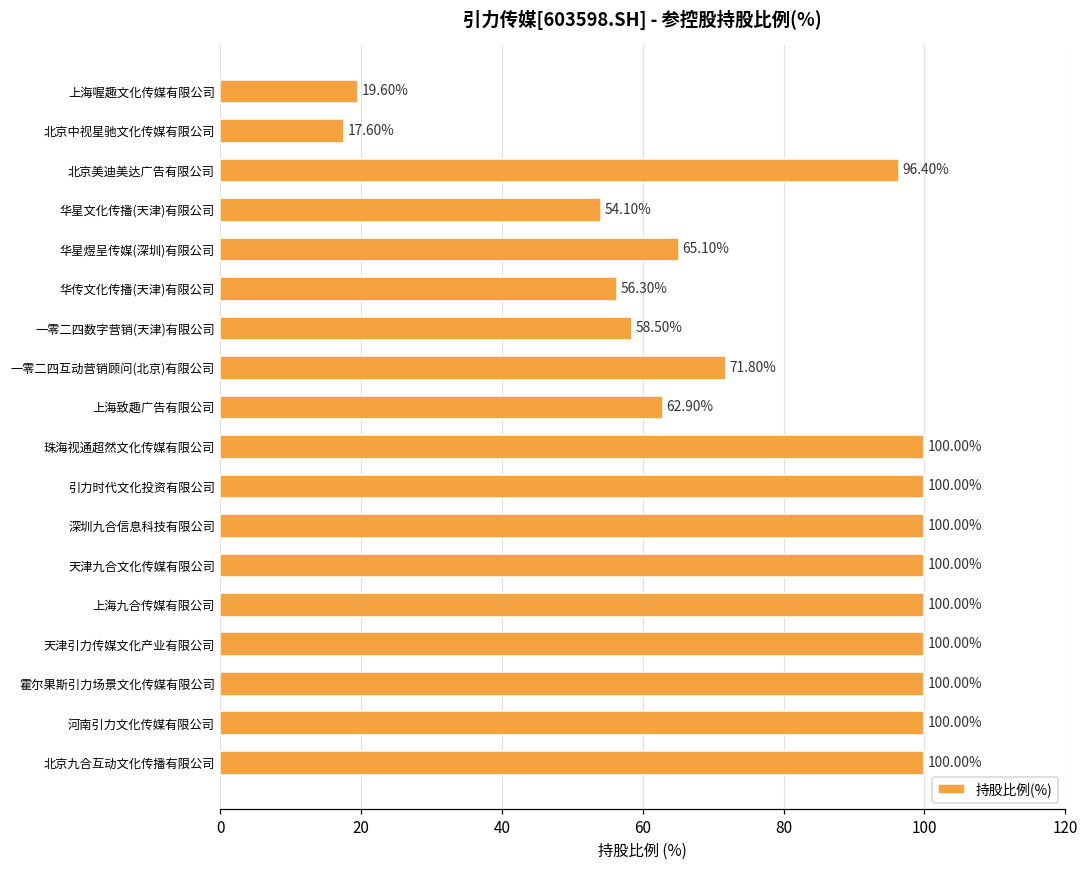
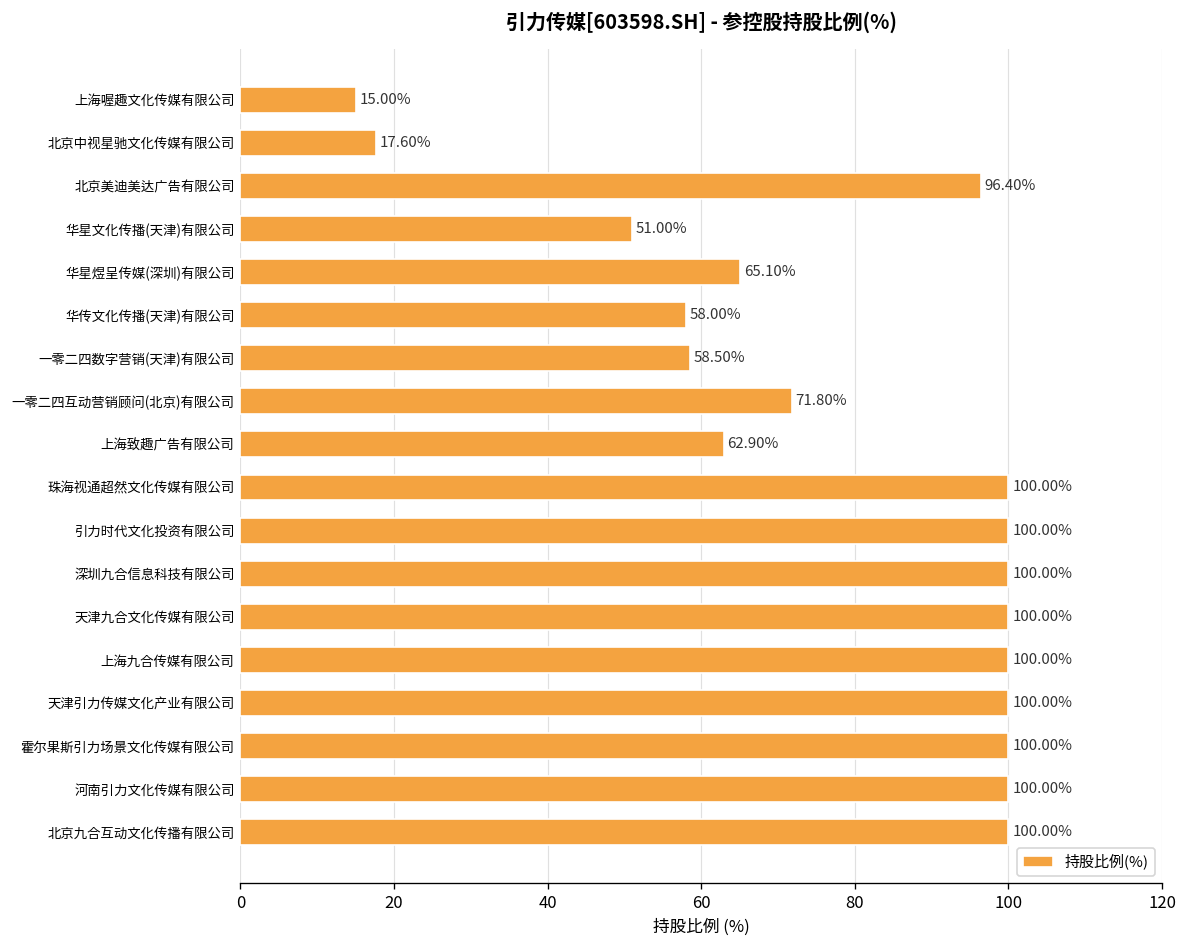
上海喔趣文化传媒有限公司: 19.60% -> 15.00%
华星文化传播(天津)有限公司: 54.10% -> 51.00%
华传文化传播(天津)有限公司: 56.30% -> 58.00%
